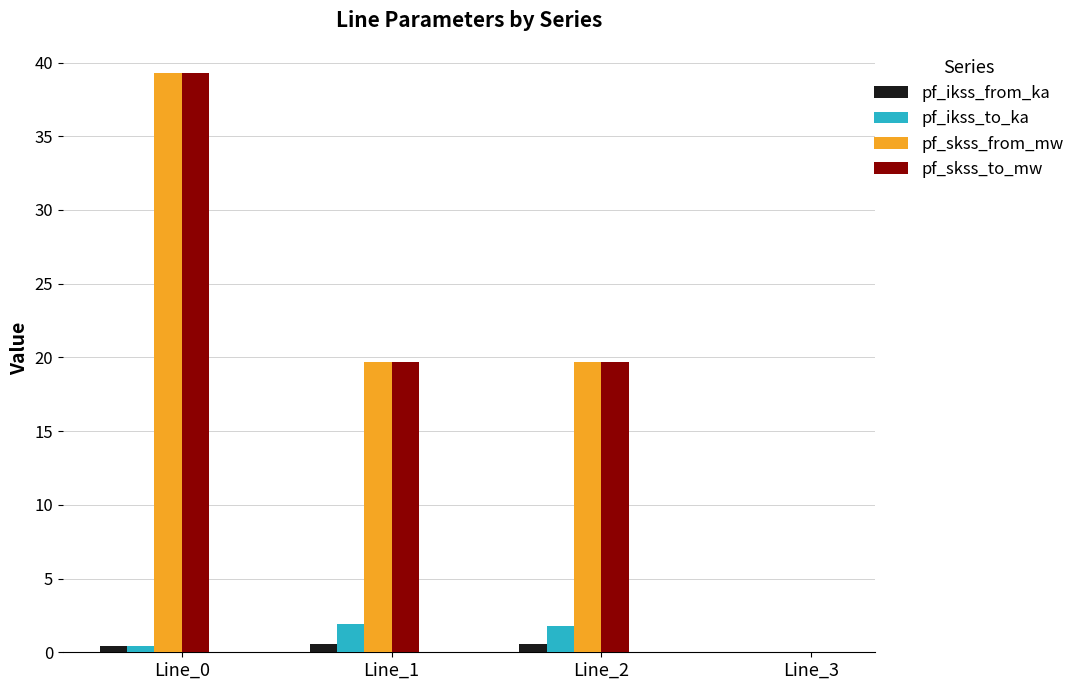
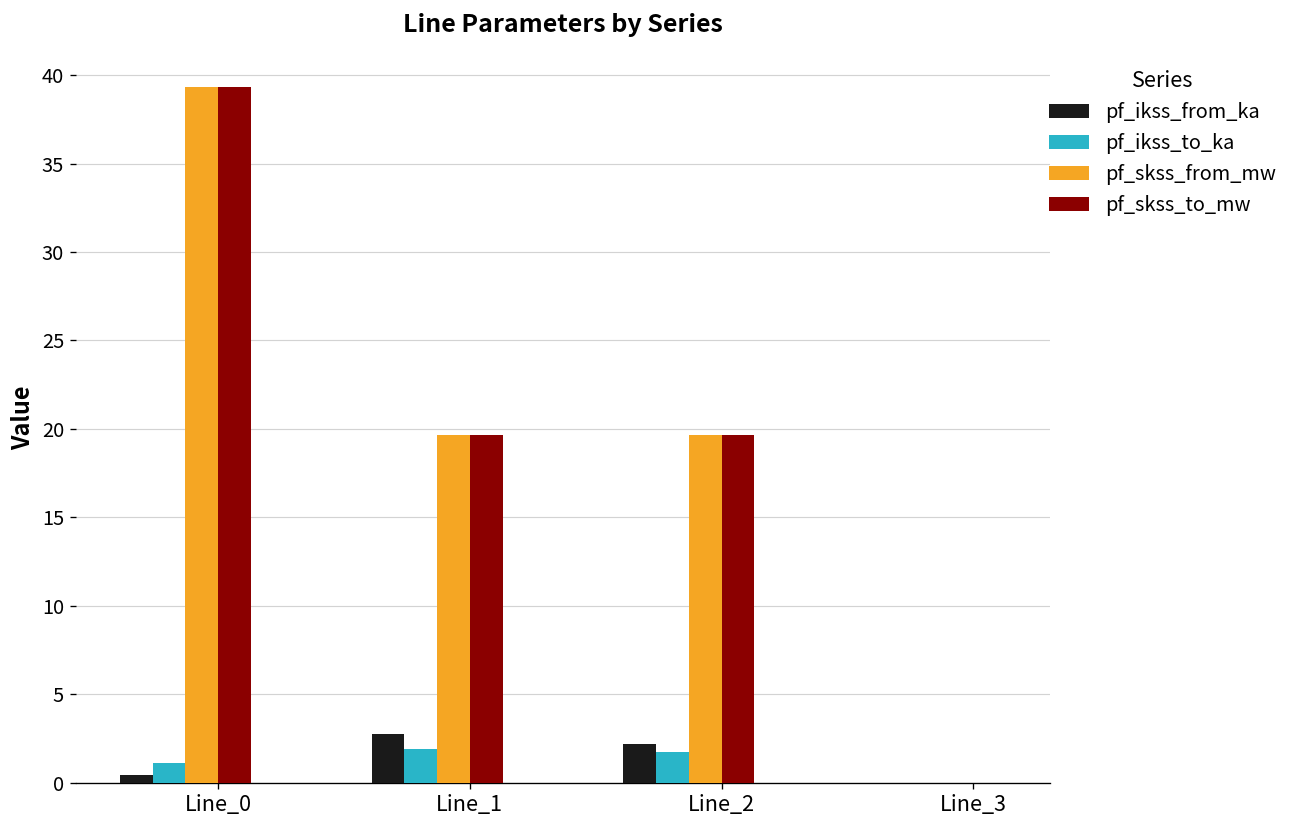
pf_ikss_to_ka, Line_0: 0.4 -> 1.1
pf_ikss_from_ka, Line_1: 0.6 -> 2.7
pf_ikss_from_ka, Line_2: 0.6 -> 2.2
